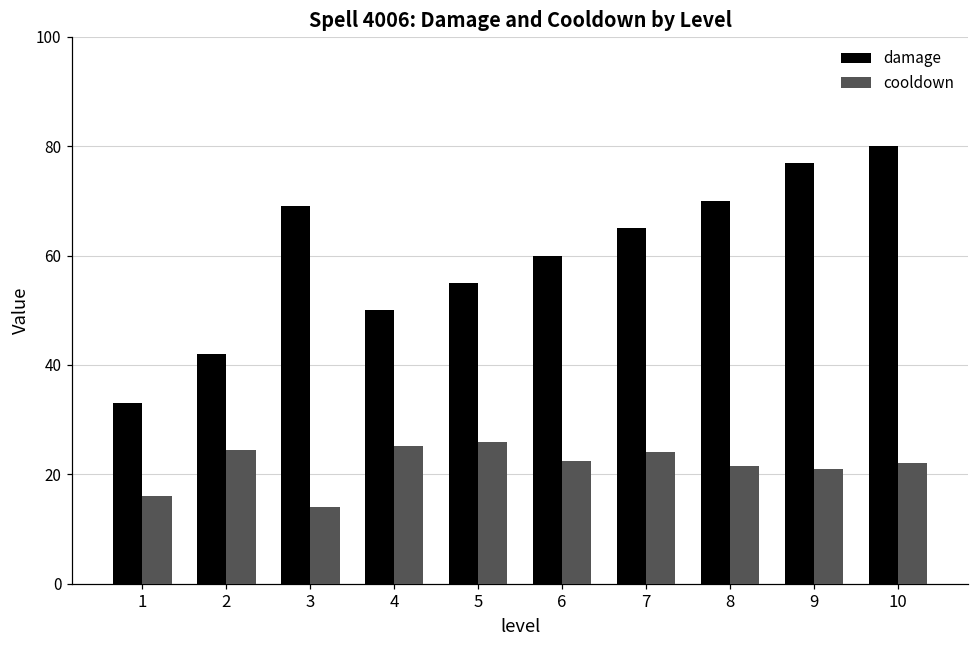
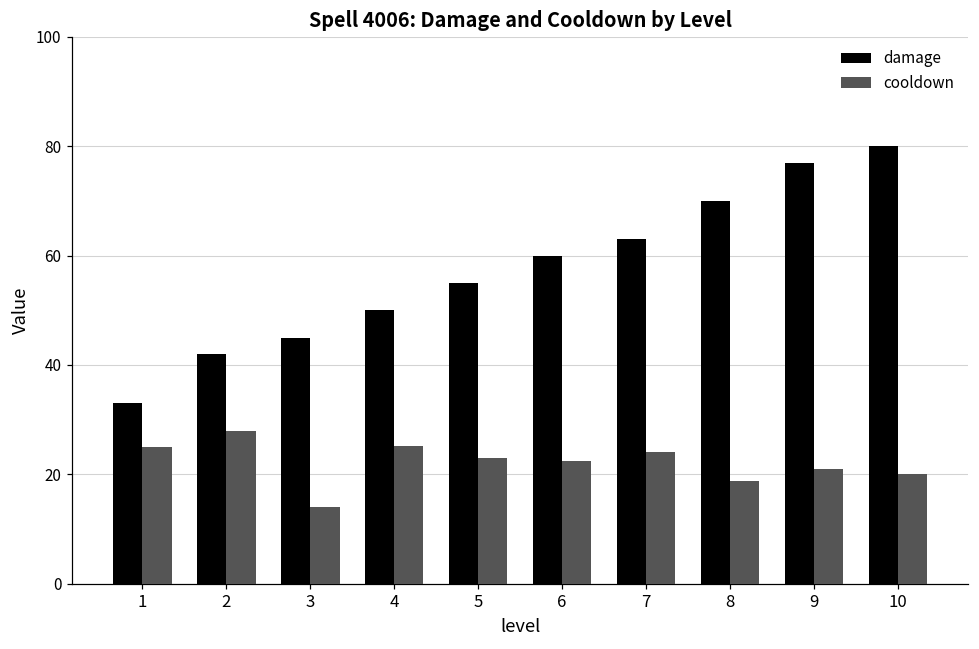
cooldown, 1: 16 -> 25
cooldown, 2: 25 -> 28
damage, 3: 69 -> 45
cooldown, 5: 26 -> 23
damage, 7: 65 -> 63
cooldown, 8: 22 -> 19
cooldown, 10: 22 -> 20
